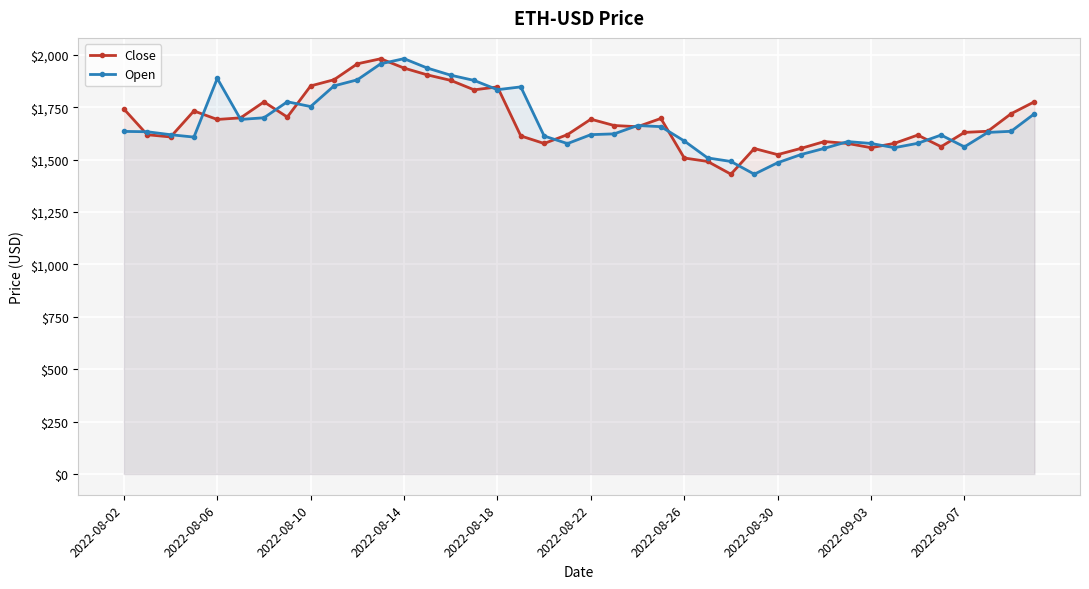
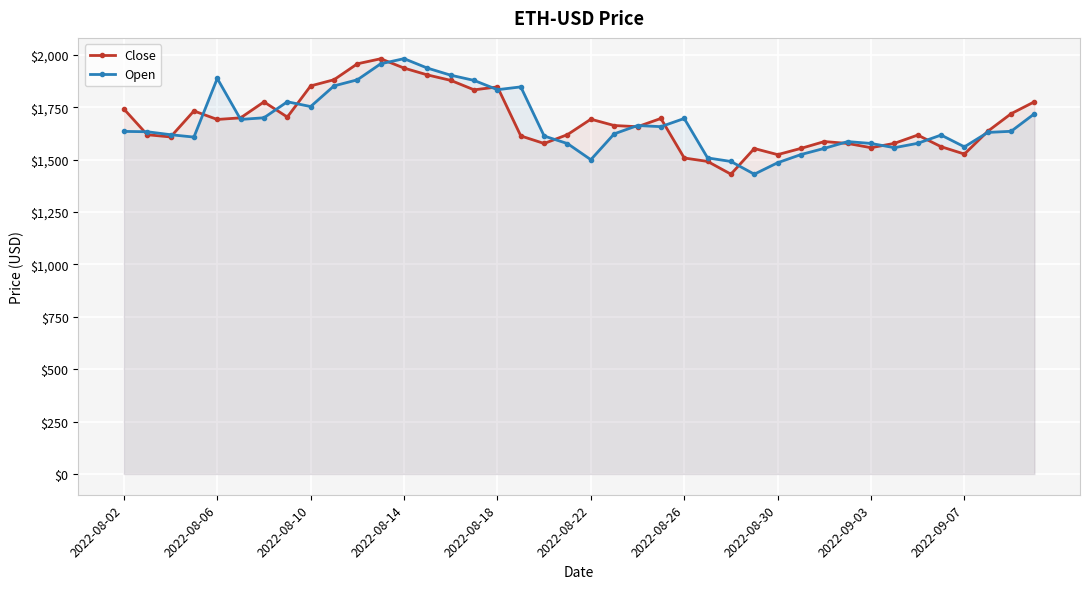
Open, 2022-08-22: $1,620 -> $1,500
Open, 2022-08-26: $1,590 -> $1,700
Close, 2022-09-07: $1,630 -> $1,530
